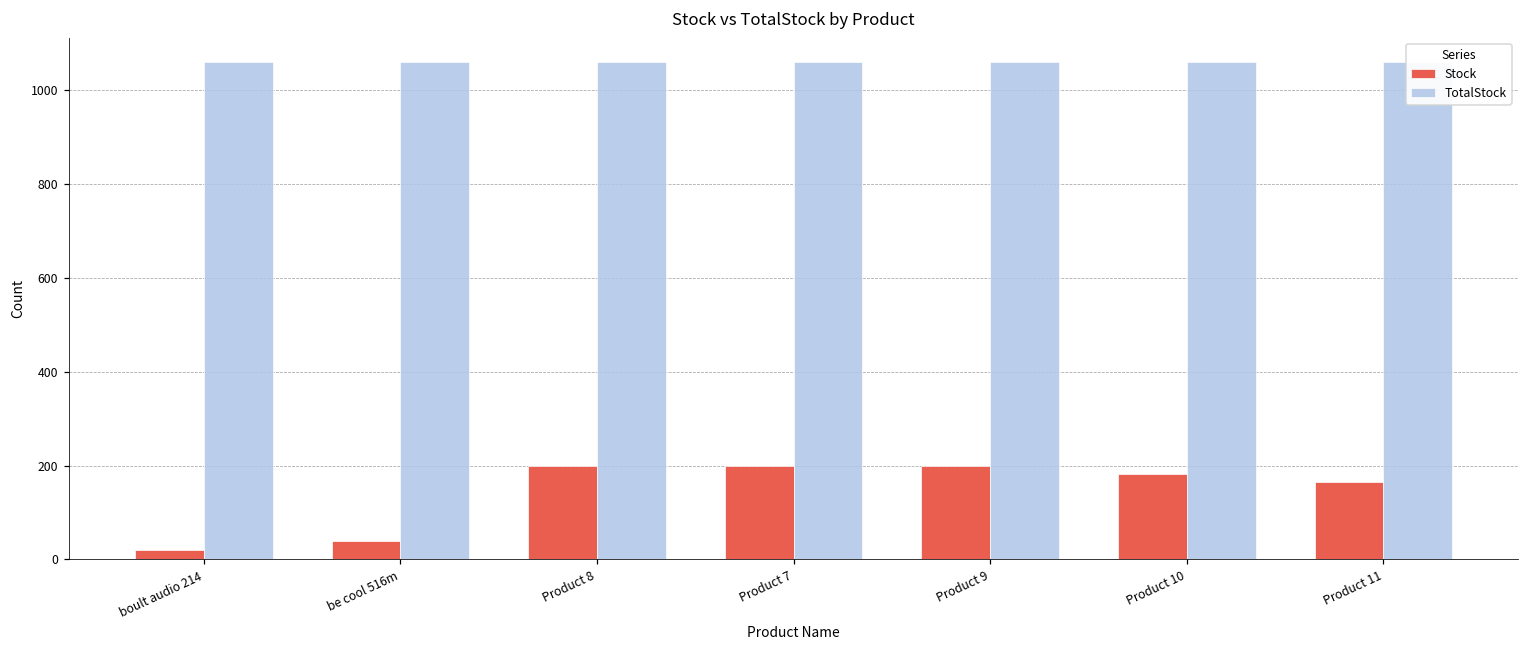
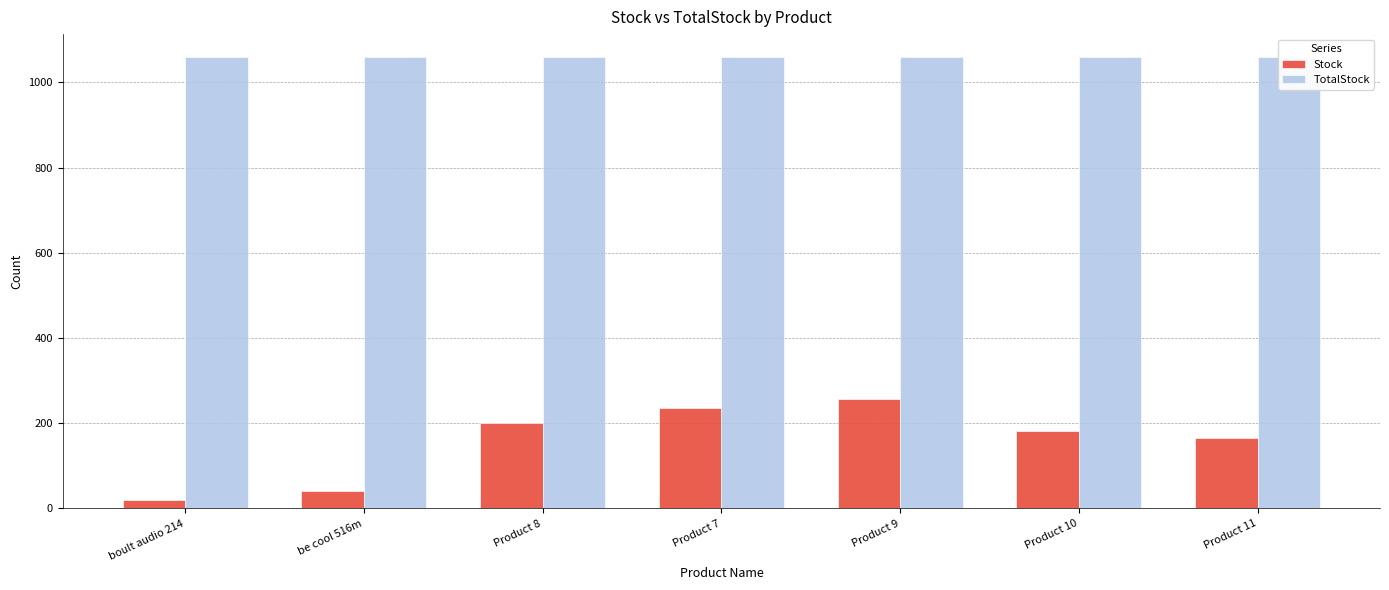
Stock, Product 7: 200 -> 240
Stock, Product 9: 200 -> 260
